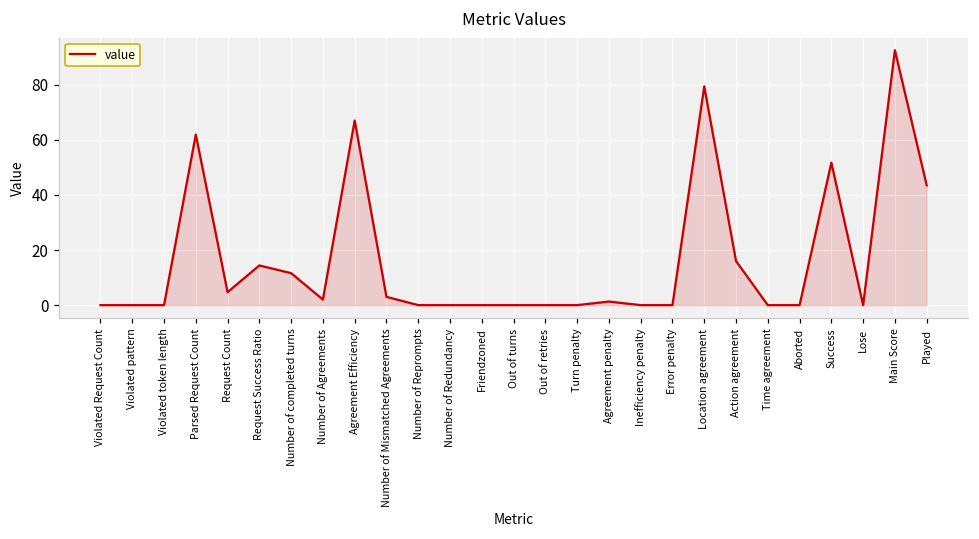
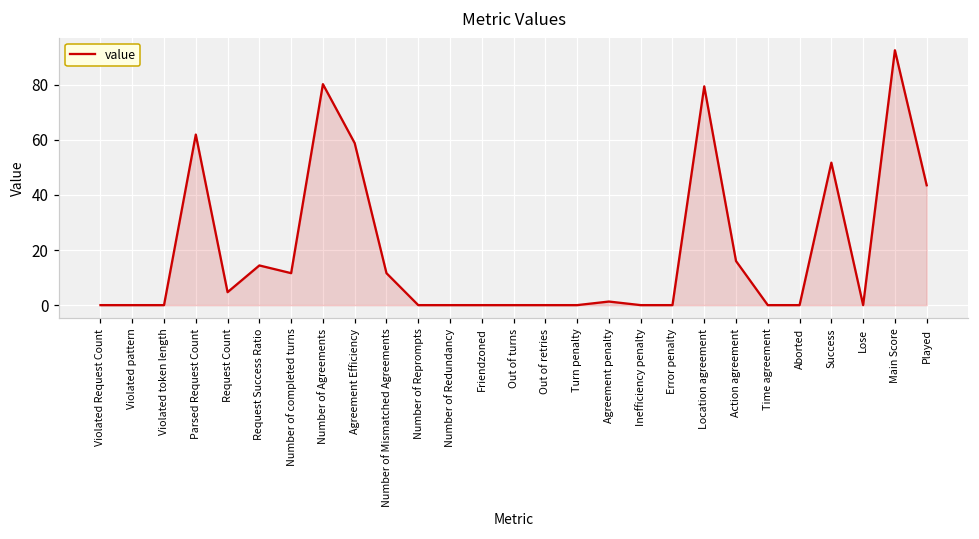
Number of Agreements: 2 -> 80
Agreement Efficiency: 67 -> 59
Number of Mismatched Agreements: 3 -> 12
